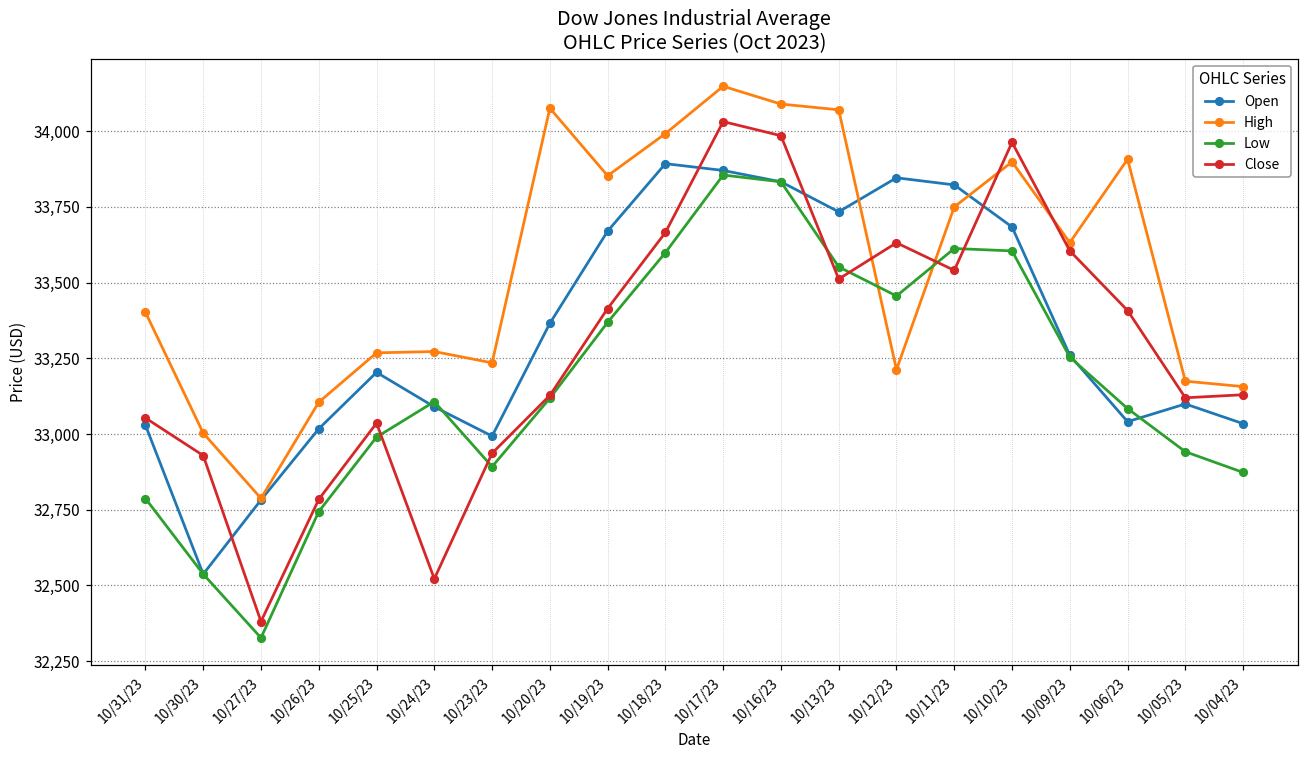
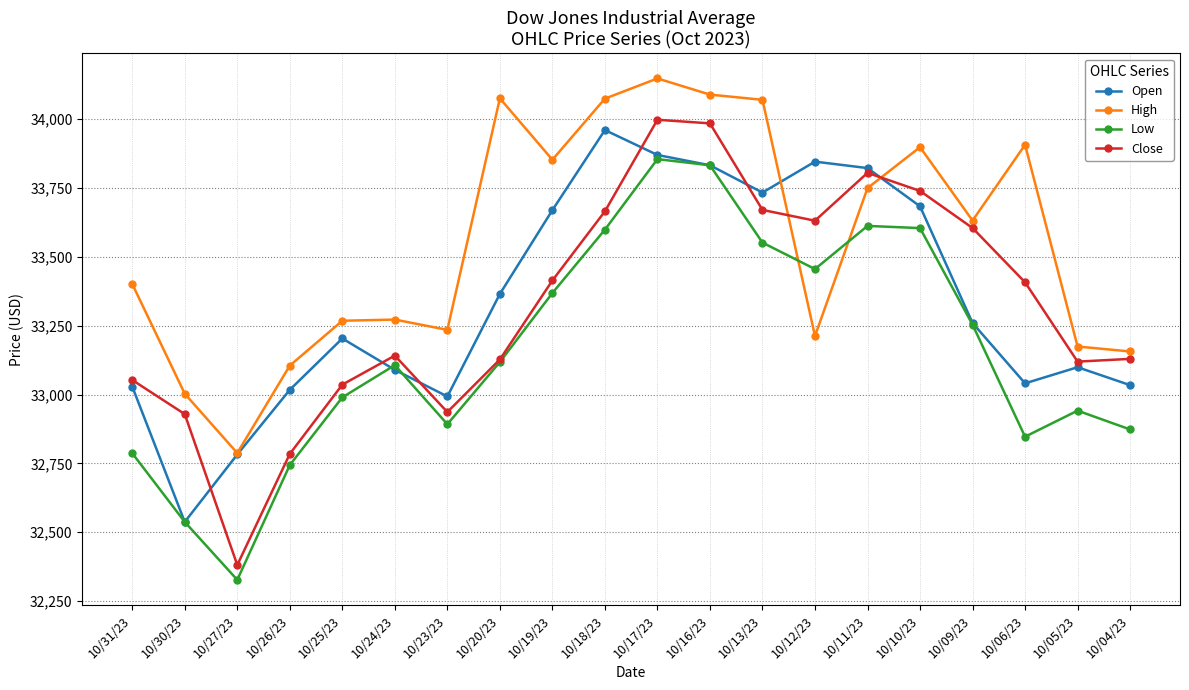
Close, 10/24/23: 32,520 -> 33,140
Open, 10/18/23: 33,890 -> 33,960
High, 10/18/23: 33,990 -> 34,070
Close, 10/17/23: 34,030 -> 34,000
Close, 10/13/23: 33,510 -> 33,670
Close, 10/11/23: 33,540 -> 33,800
Close, 10/10/23: 33,960 -> 33,740
Low, 10/06/23: 33,080 -> 32,850
